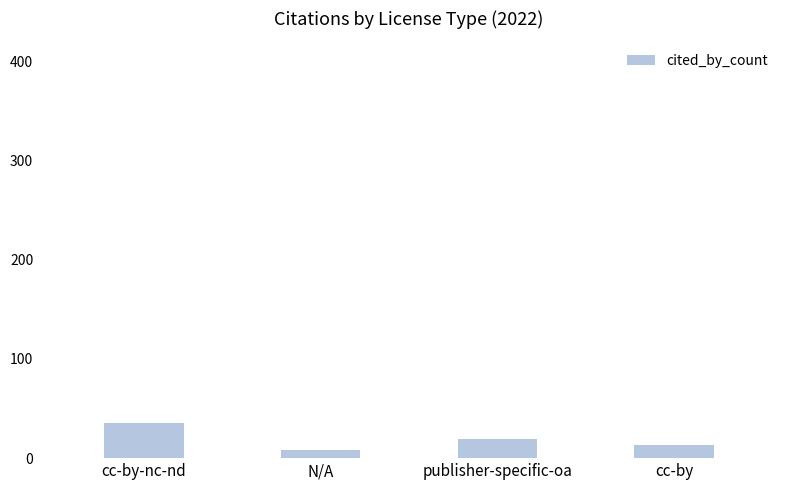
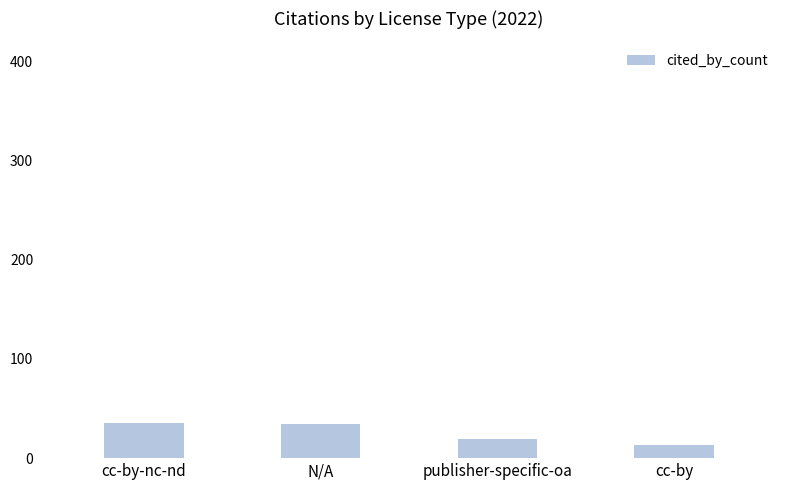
N/A: 10 -> 30
